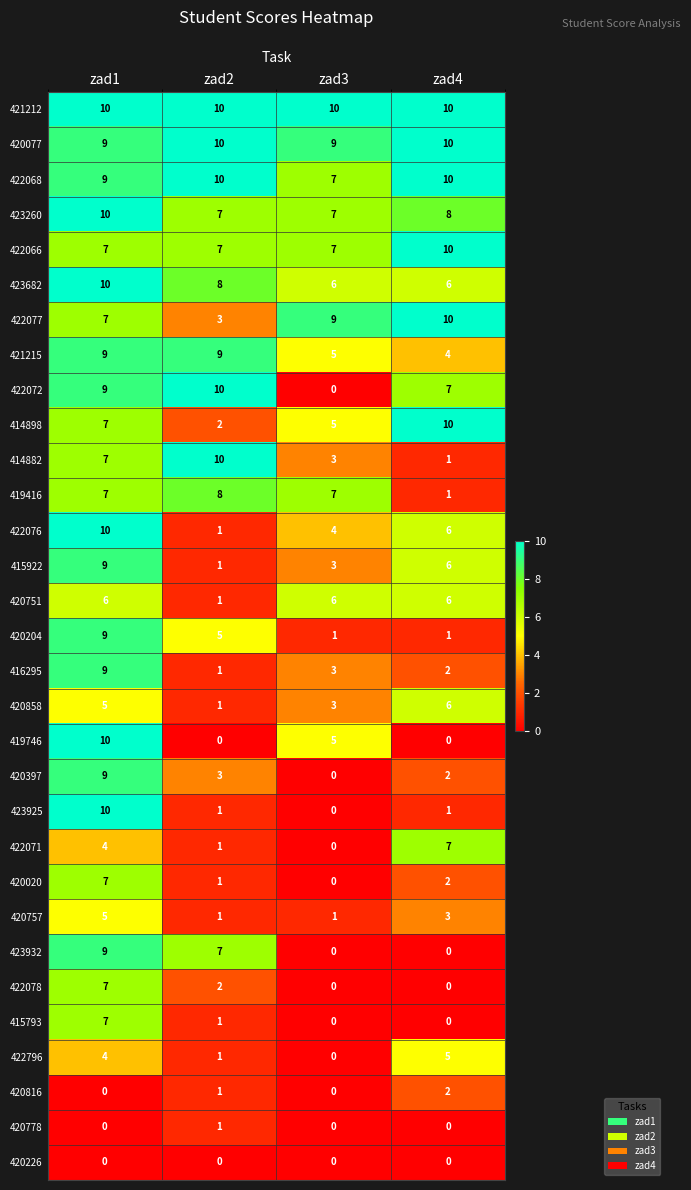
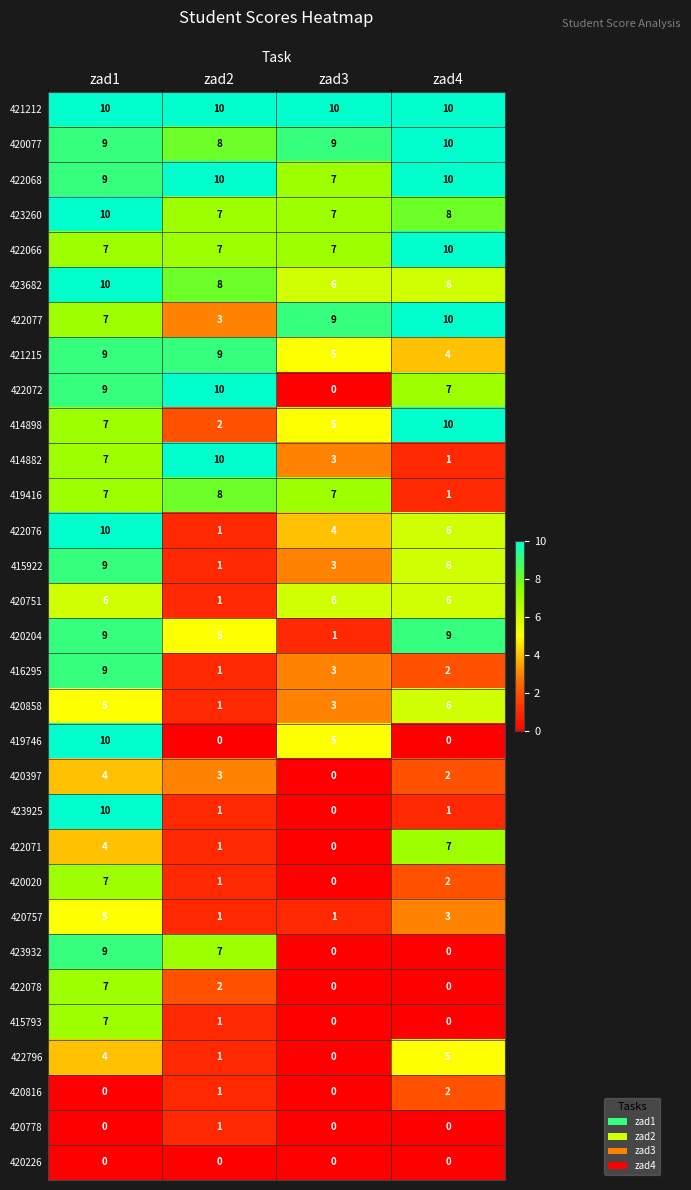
420077, zad2: 10 -> 8
420204, zad4: 1 -> 9
420397, zad1: 9 -> 4
